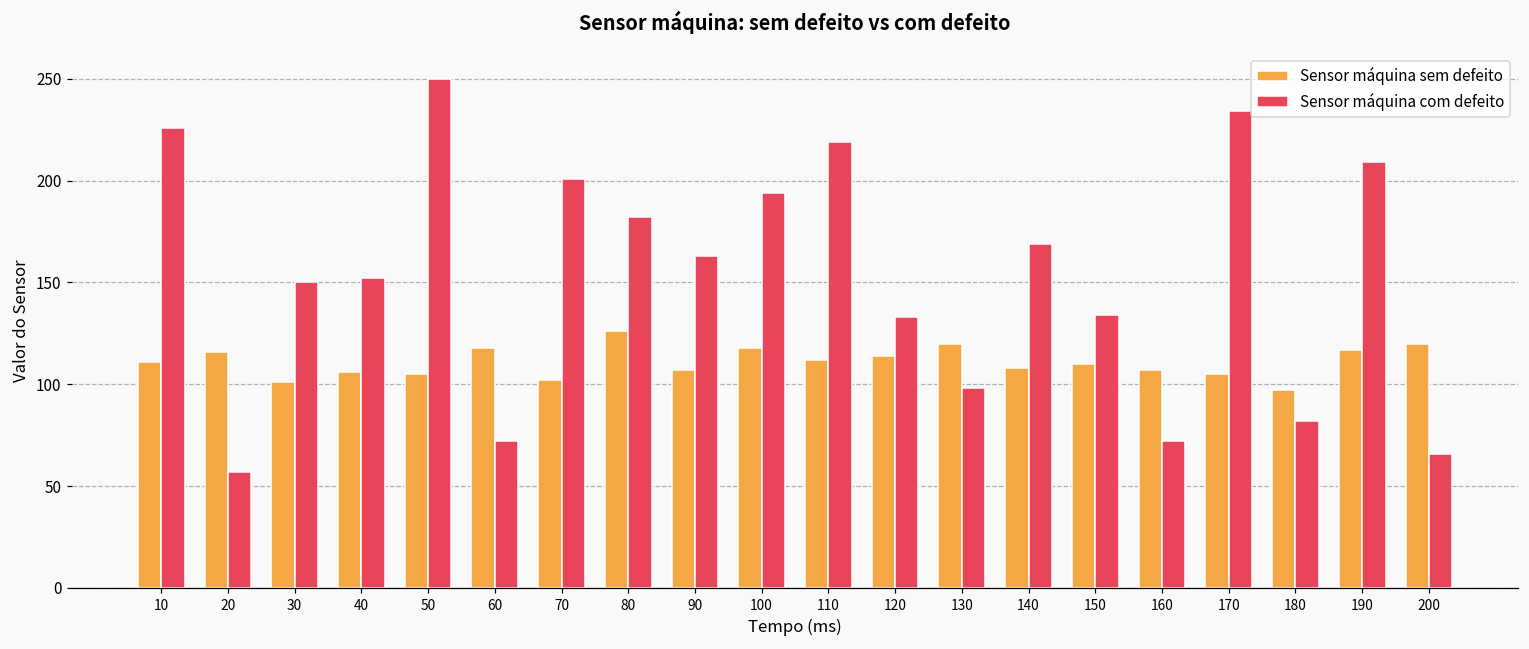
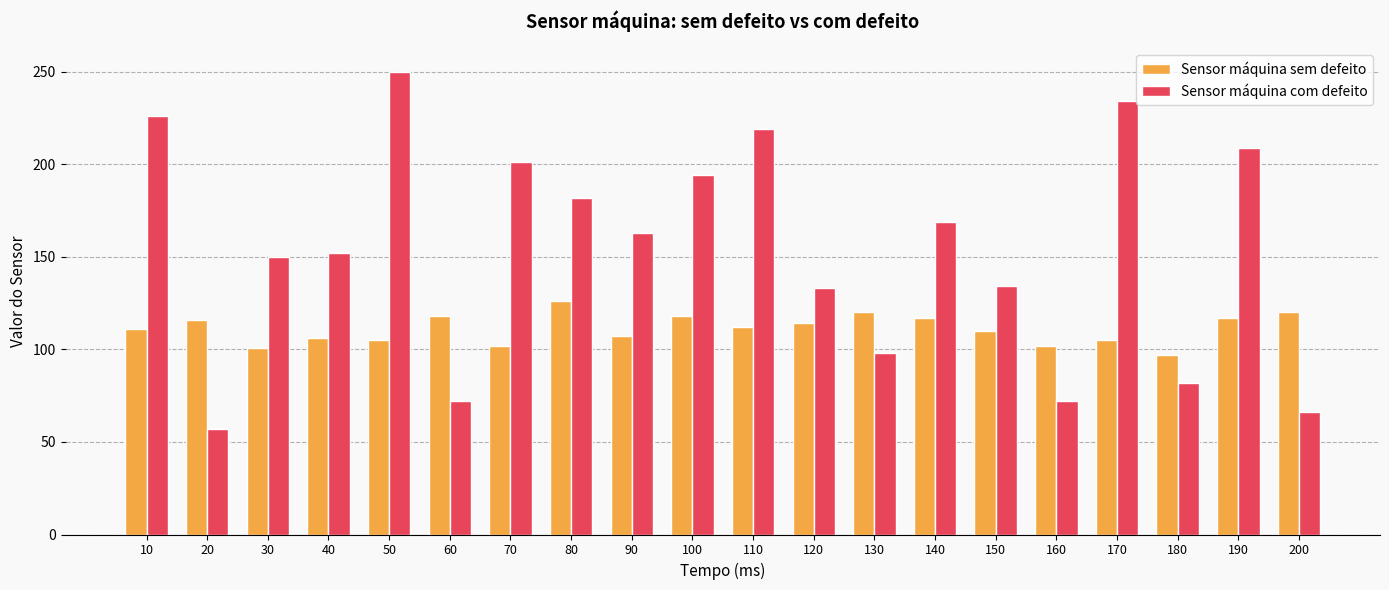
Sensor máquina sem defeito, 140: 108 -> 117
Sensor máquina sem defeito, 160: 107 -> 102
